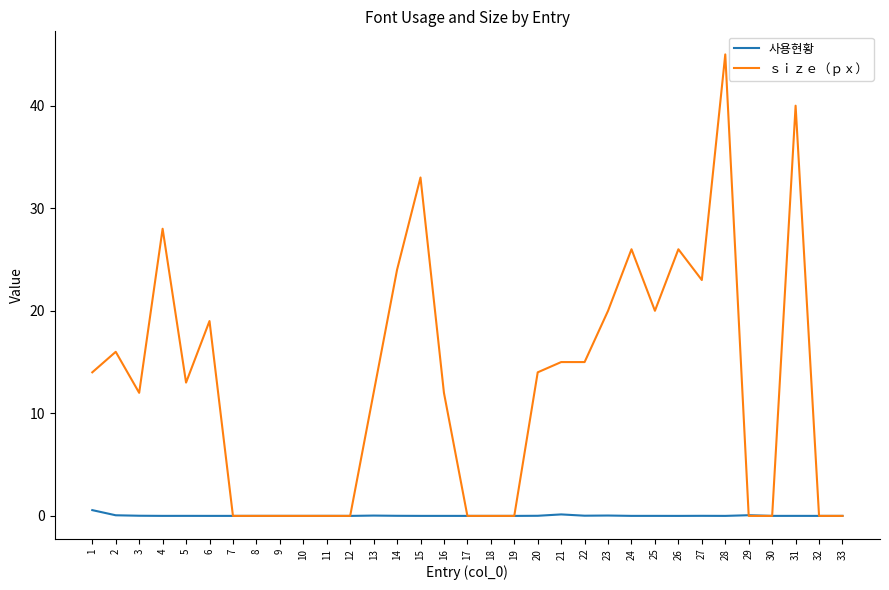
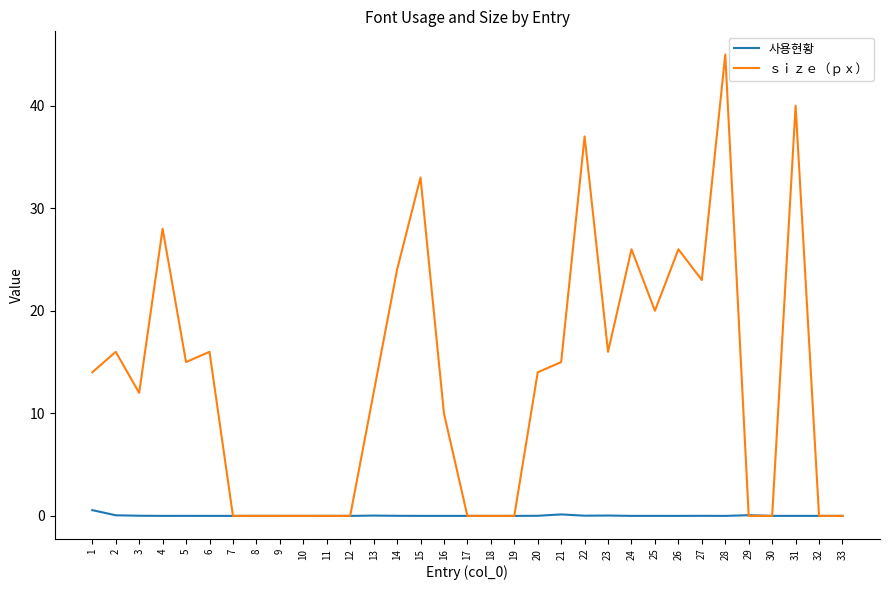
ｓｉｚｅ（ｐｘ）, 5: 13 -> 15
ｓｉｚｅ（ｐｘ）, 6: 19 -> 16
ｓｉｚｅ（ｐｘ）, 16: 12 -> 10
ｓｉｚｅ（ｐｘ）, 22: 15 -> 37
ｓｉｚｅ（ｐｘ）, 23: 20 -> 16
